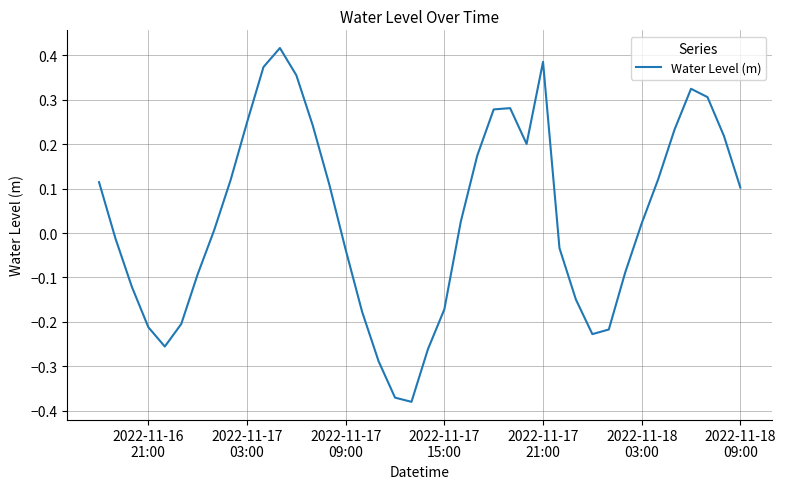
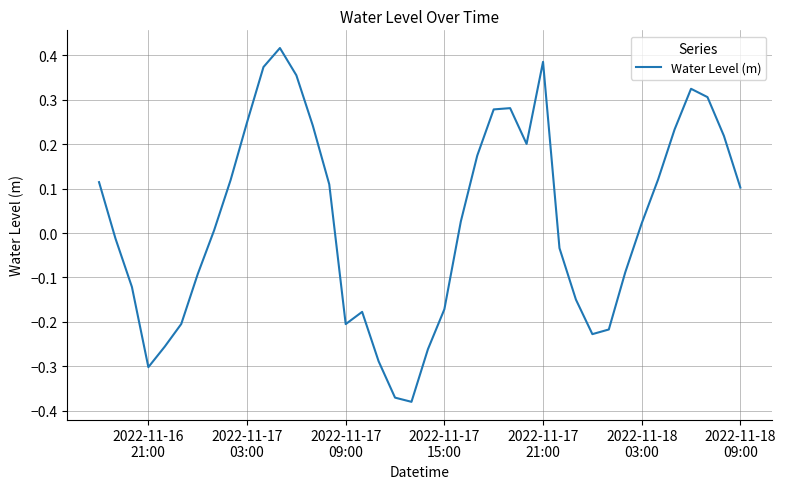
2022-11-16 21:00: -0.21 -> -0.30
2022-11-17 09:00: -0.04 -> -0.21
